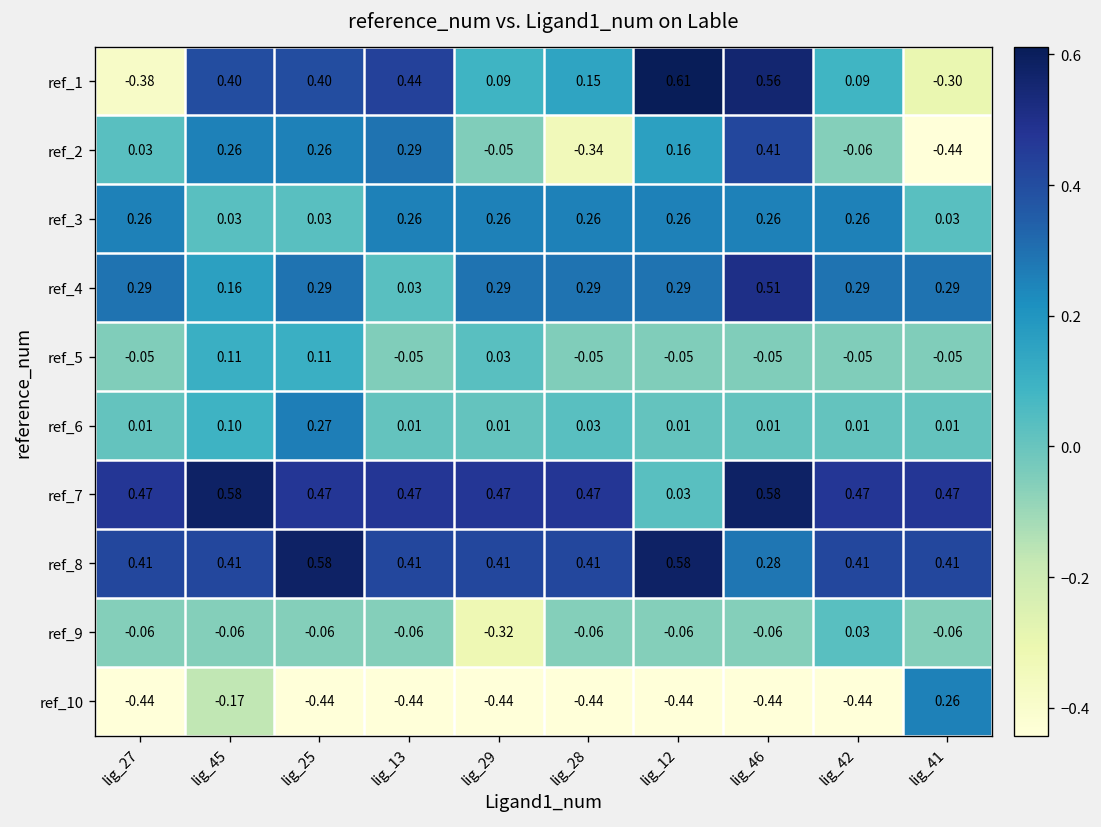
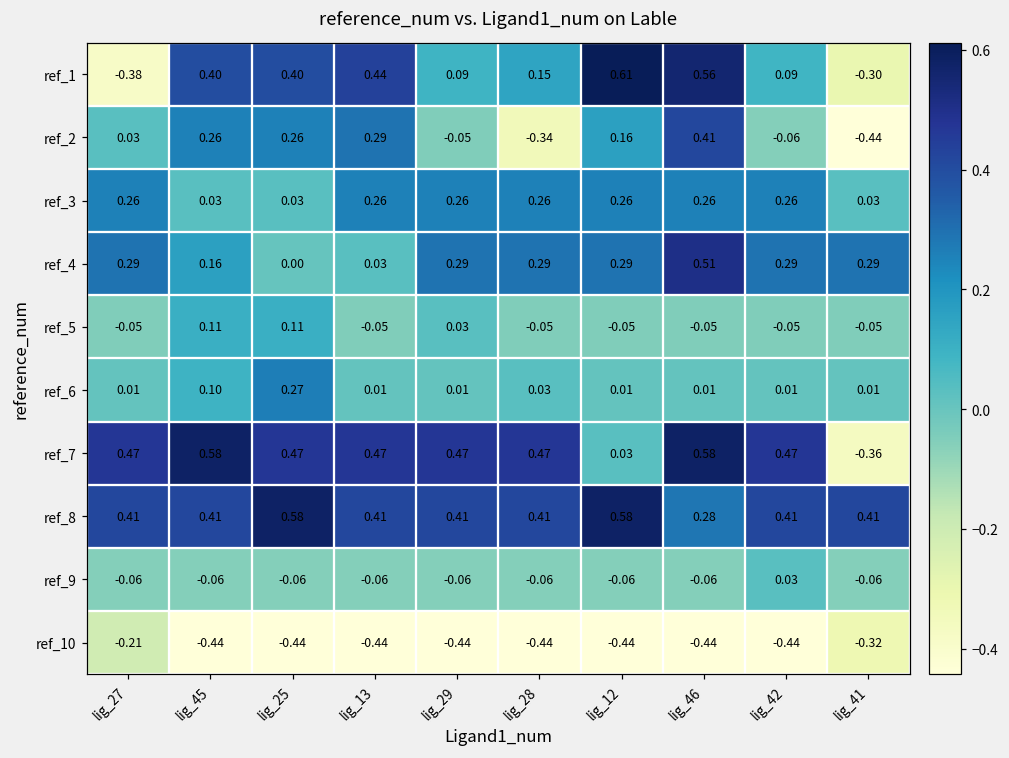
ref_4, lig_25: 0.29 -> 0.00
ref_7, lig_41: 0.47 -> -0.36
ref_9, lig_29: -0.32 -> -0.06
ref_10, lig_27: -0.44 -> -0.21
ref_10, lig_45: -0.17 -> -0.44
ref_10, lig_41: 0.26 -> -0.32
